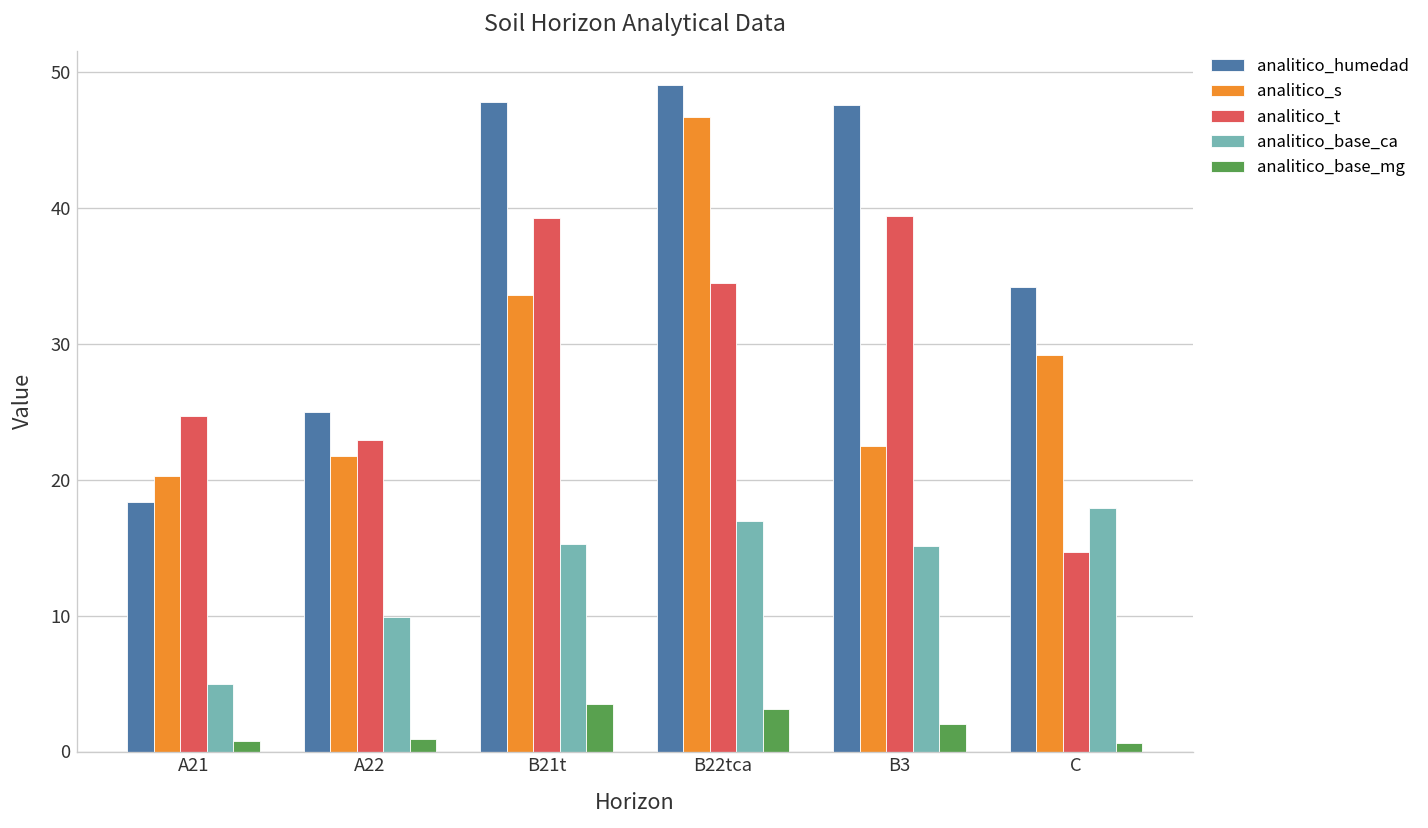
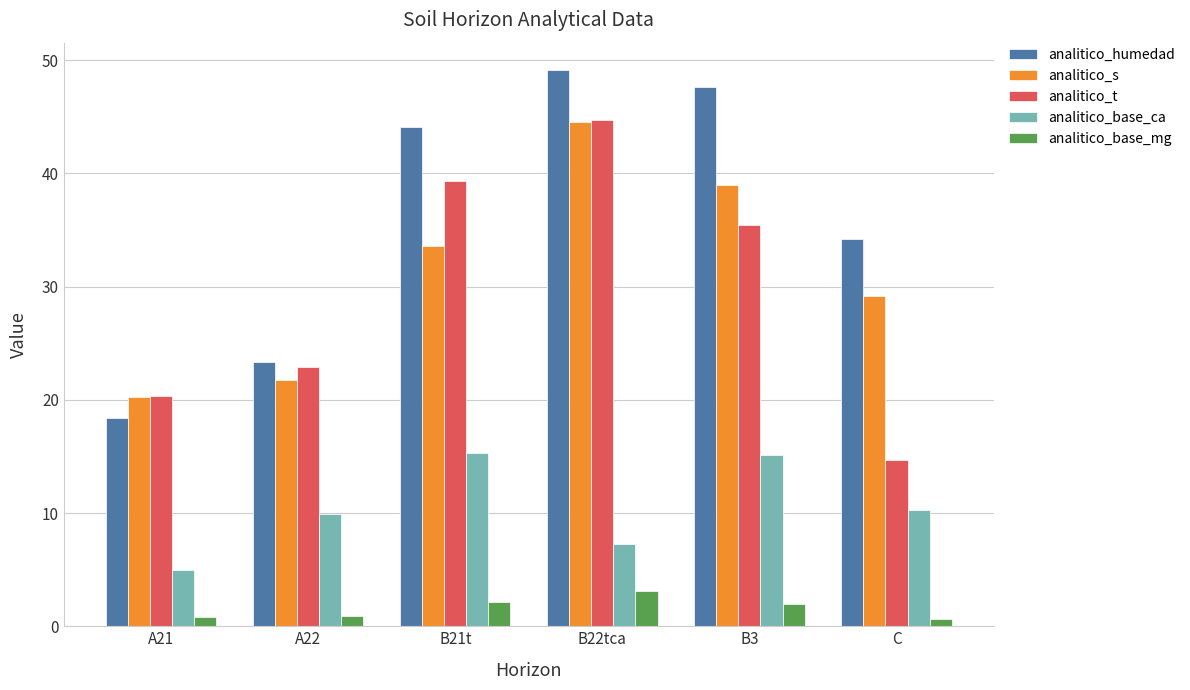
analitico_t, A21: 24.7 -> 20.3
analitico_humedad, A22: 25.0 -> 23.3
analitico_humedad, B21t: 47.8 -> 44.1
analitico_base_mg, B21t: 3.5 -> 2.1
analitico_s, B22tca: 46.7 -> 44.5
analitico_t, B22tca: 34.5 -> 44.7
analitico_base_ca, B22tca: 17.0 -> 7.3
analitico_s, B3: 22.5 -> 39.0
analitico_t, B3: 39.4 -> 35.4
analitico_base_ca, C: 17.9 -> 10.3
